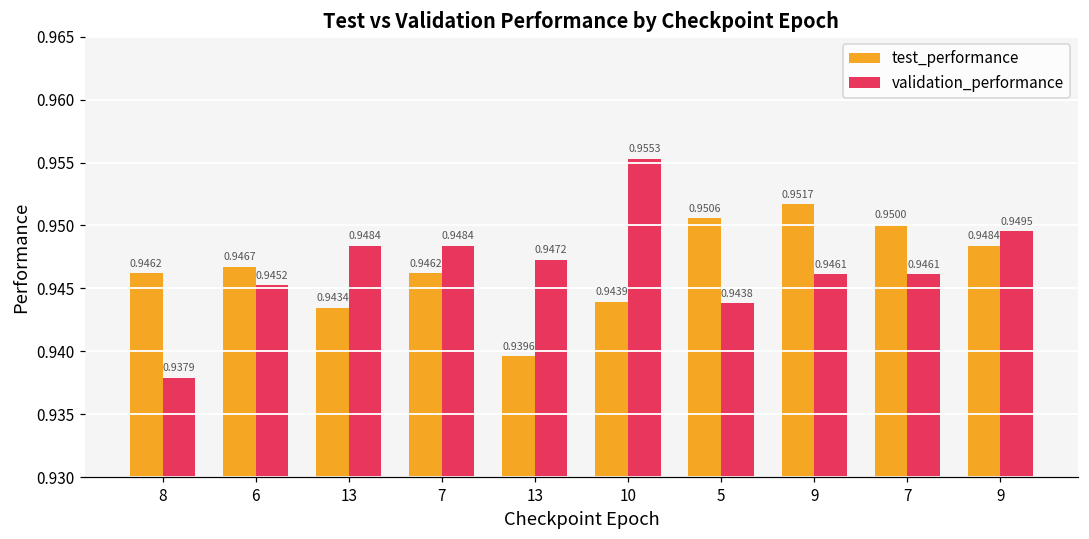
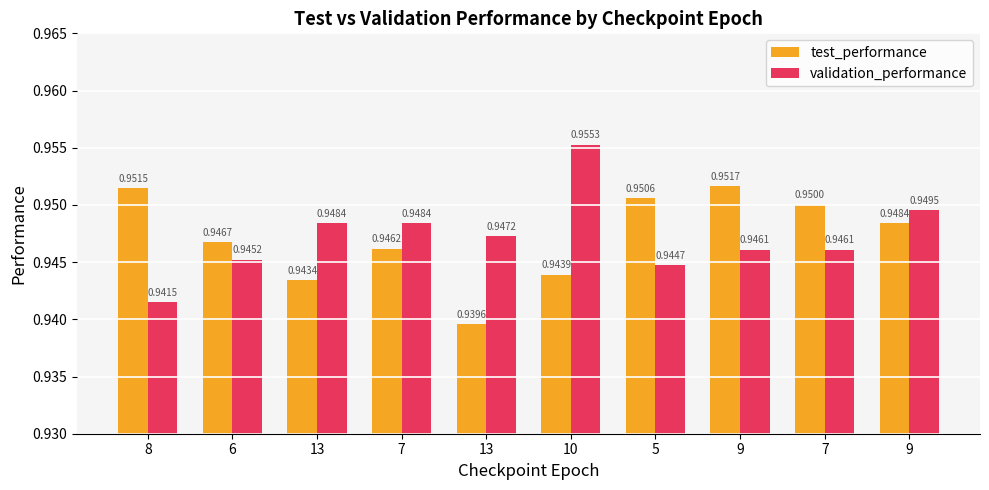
test_performance, 8: 0.9462 -> 0.9515
validation_performance, 8: 0.9379 -> 0.9415
validation_performance, 5: 0.9438 -> 0.9447
